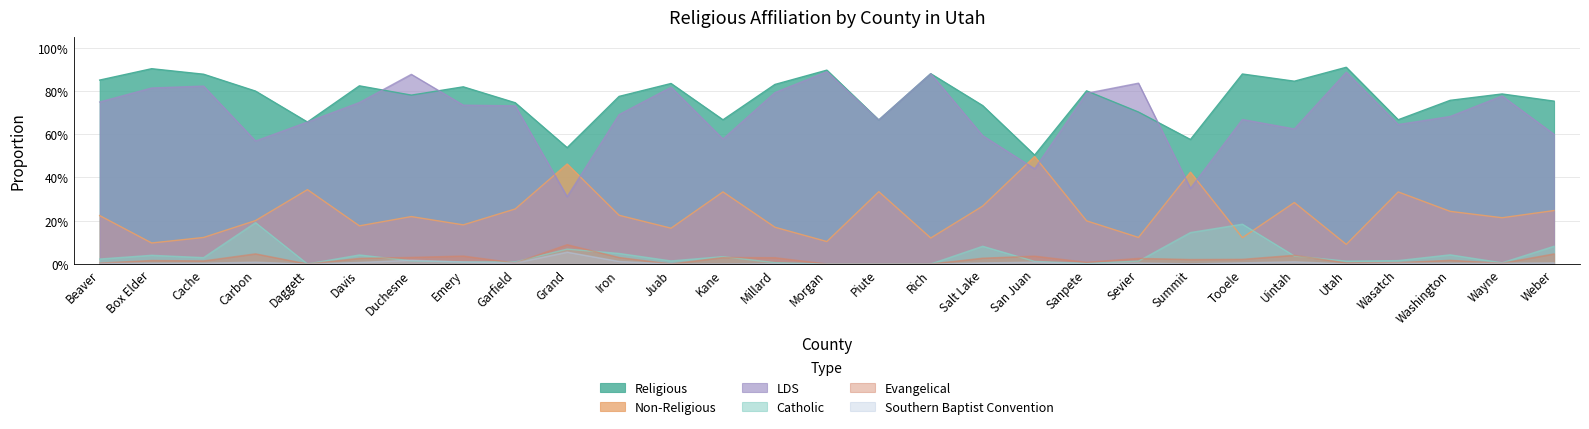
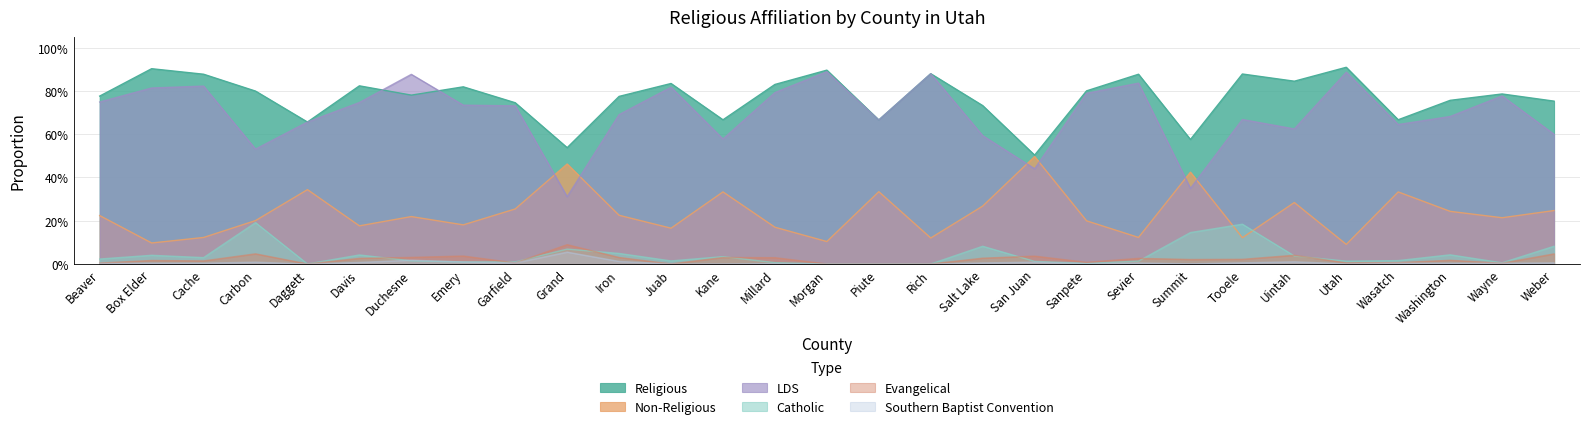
Religious, Beaver: 85% -> 78%
LDS, Carbon: 57% -> 53%
Religious, Sevier: 70% -> 88%
